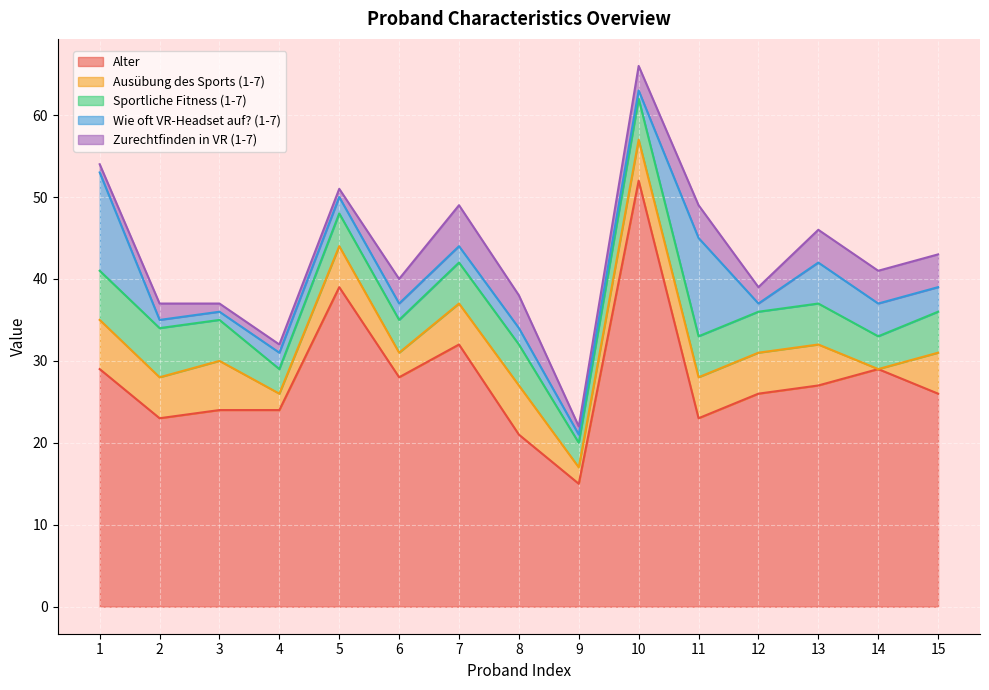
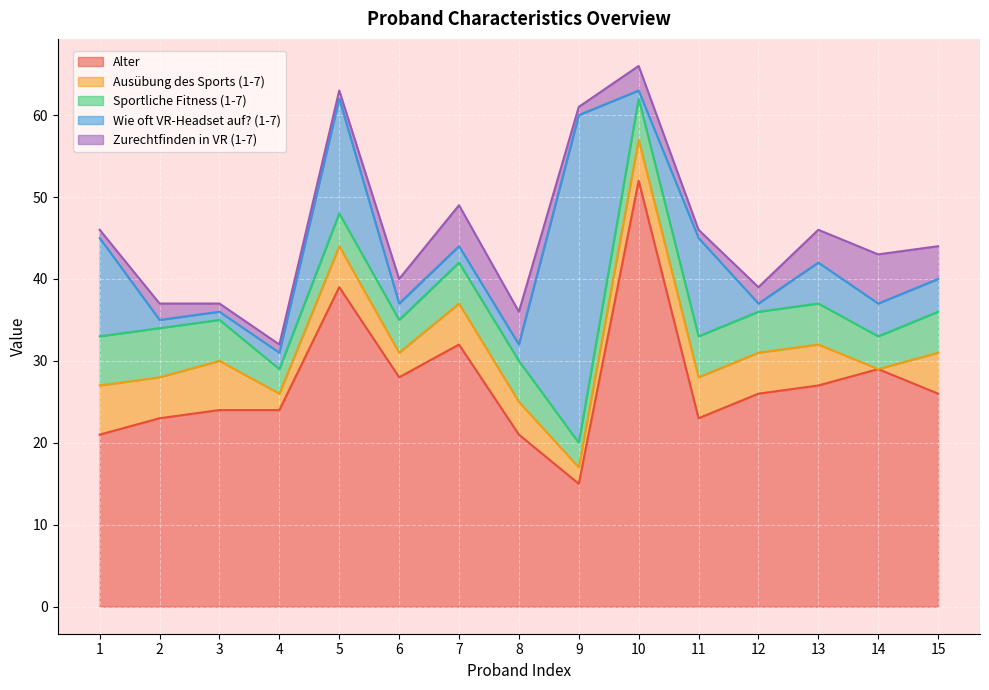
Alter, 1: 29 -> 21
Wie oft VR-Headset auf? (1-7), 5: 2 -> 14
Ausübung des Sports (1-7), 8: 6 -> 4
Wie oft VR-Headset auf? (1-7), 9: 1 -> 40
Zurechtfinden in VR (1-7), 11: 4 -> 1
Zurechtfinden in VR (1-7), 14: 4 -> 6
Wie oft VR-Headset auf? (1-7), 15: 3 -> 4
